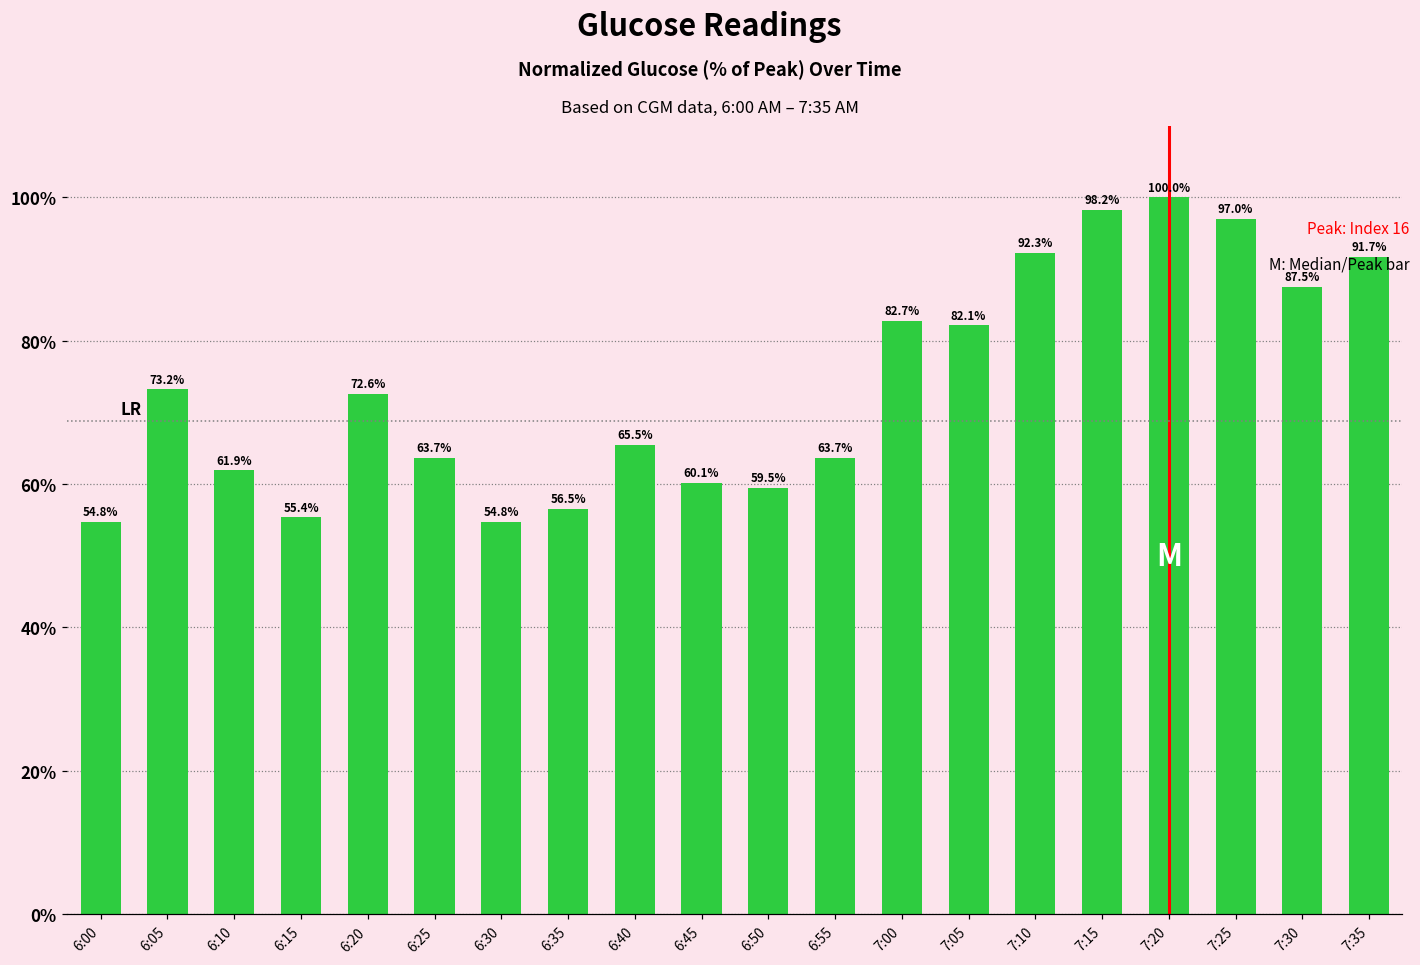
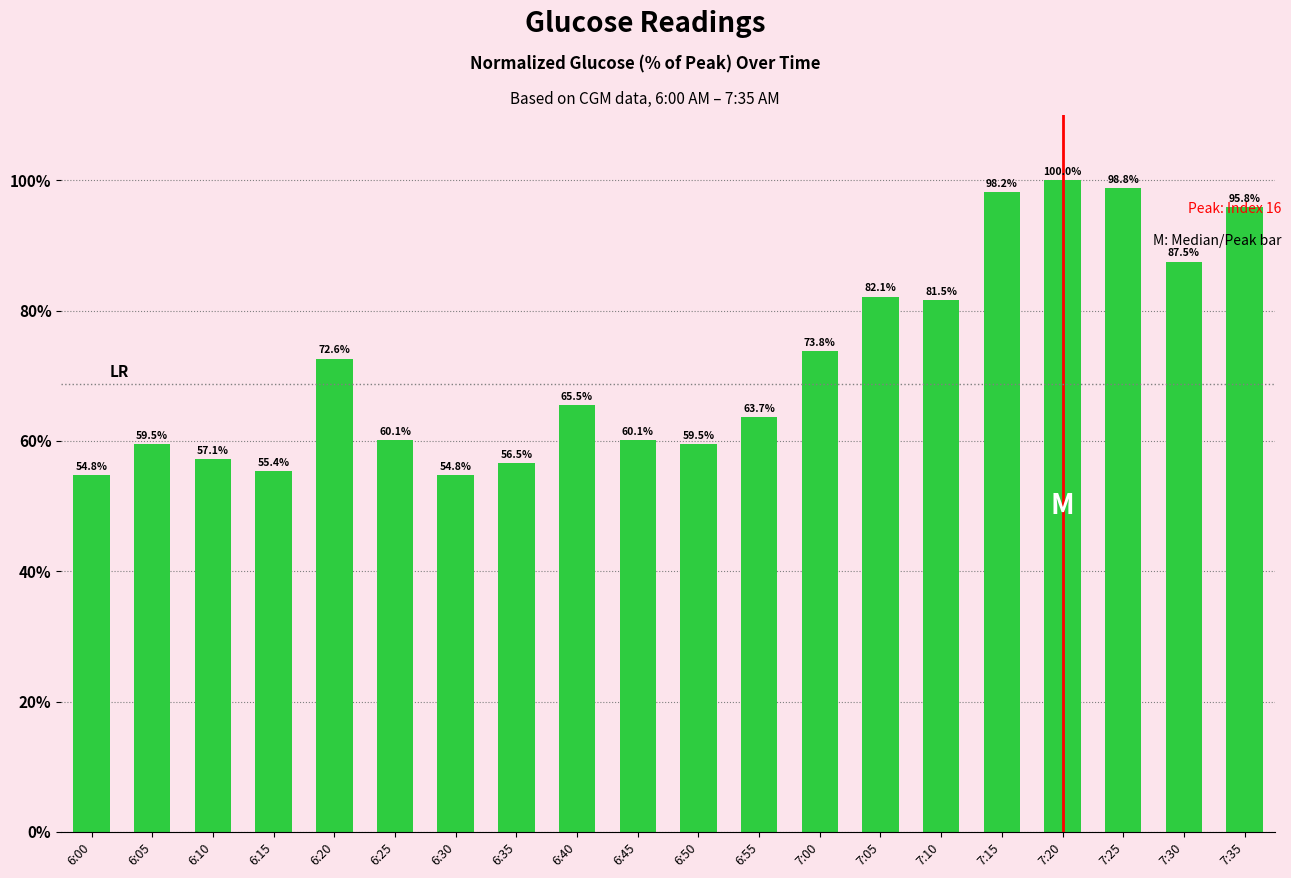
6:05: 73.2% -> 59.5%
6:10: 61.9% -> 57.1%
6:25: 63.7% -> 60.1%
7:00: 82.7% -> 73.8%
7:10: 92.3% -> 81.5%
7:25: 97.0% -> 98.8%
7:35: 91.7% -> 95.8%
